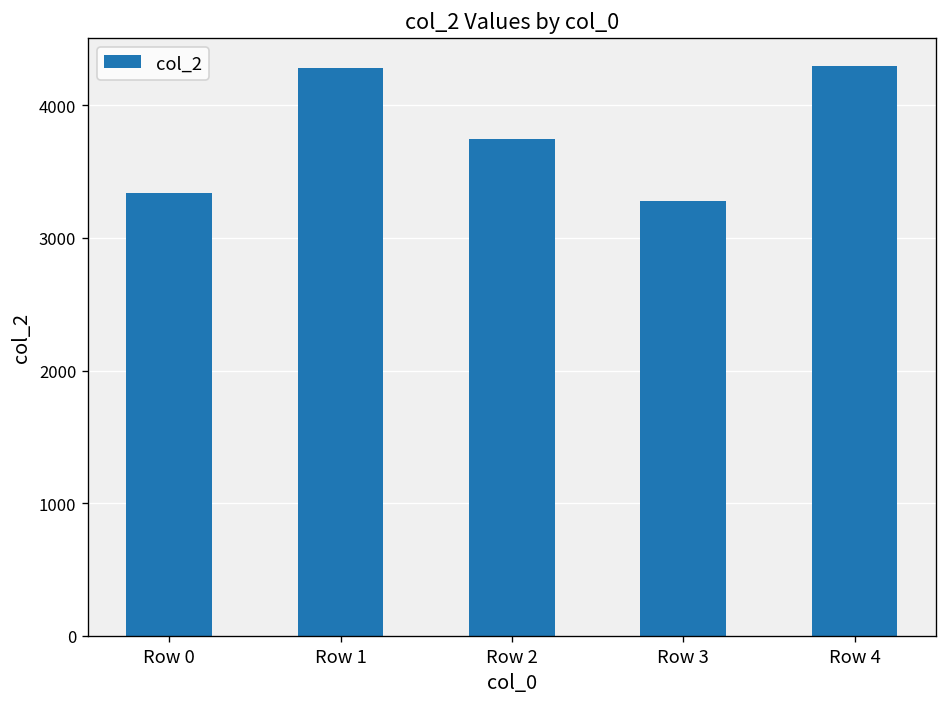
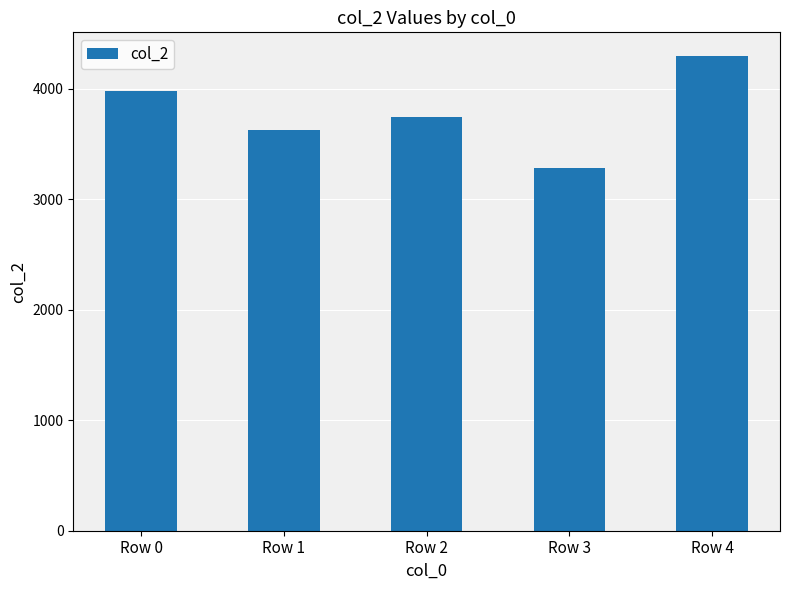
Row 0: 3340 -> 3980
Row 1: 4280 -> 3630
